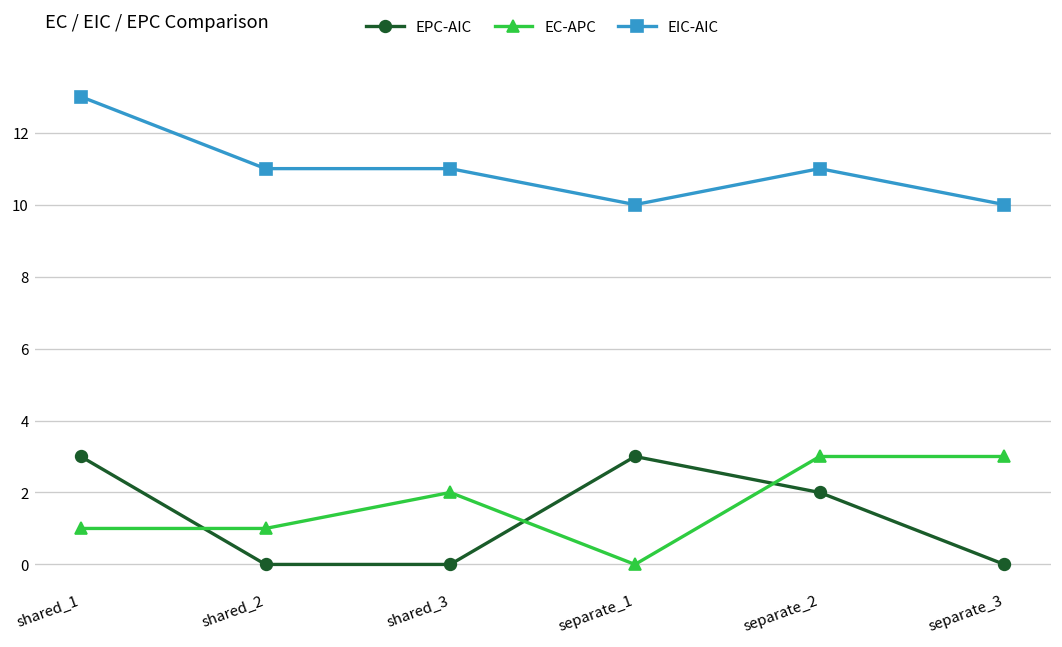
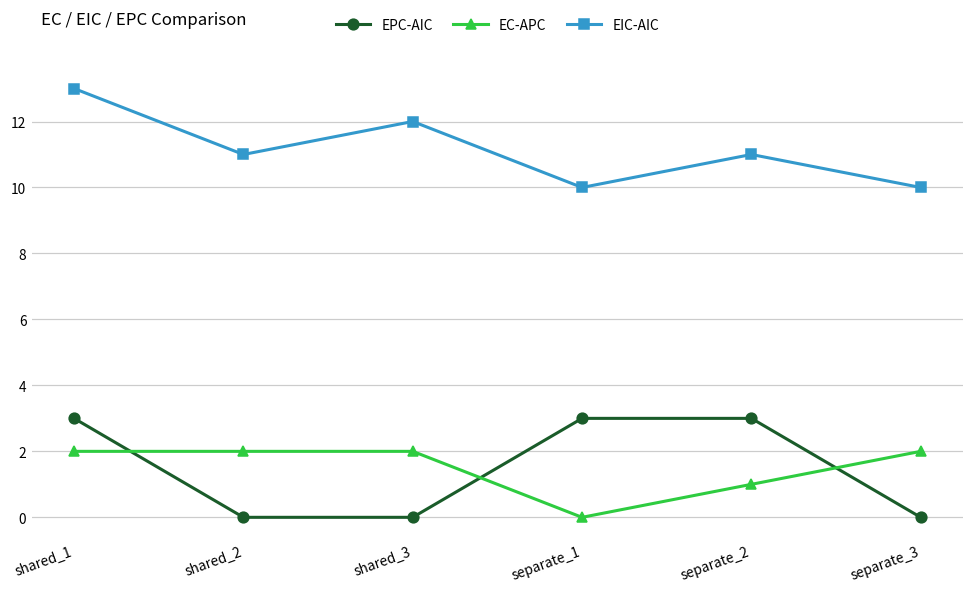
EC-APC, shared_1: 1 -> 2
EC-APC, shared_2: 1 -> 2
EIC-AIC, shared_3: 11 -> 12
EPC-AIC, separate_2: 2 -> 3
EC-APC, separate_2: 3 -> 1
EC-APC, separate_3: 3 -> 2
